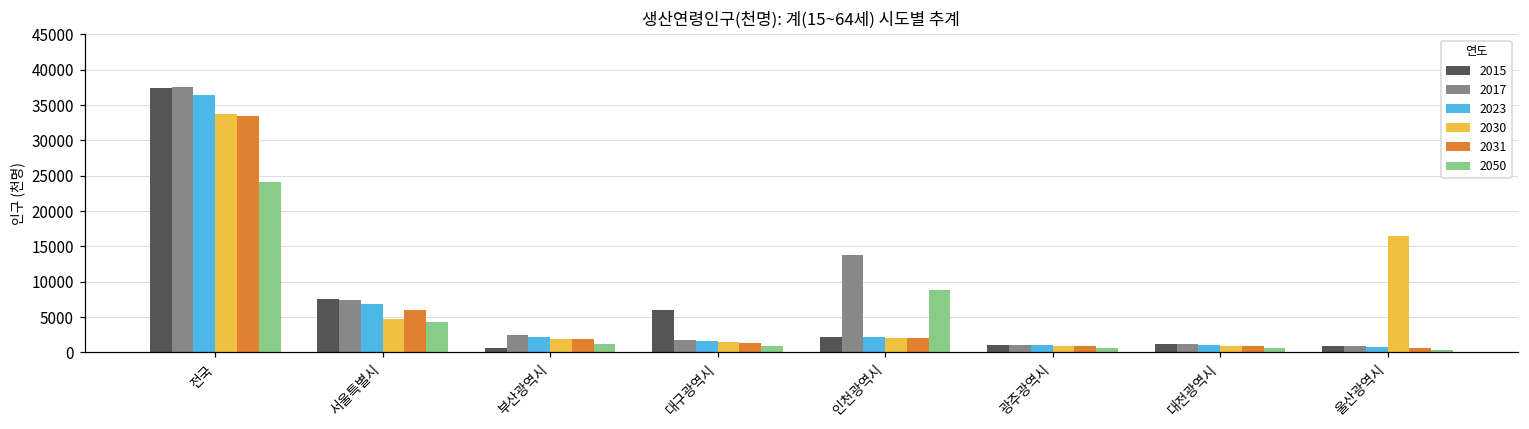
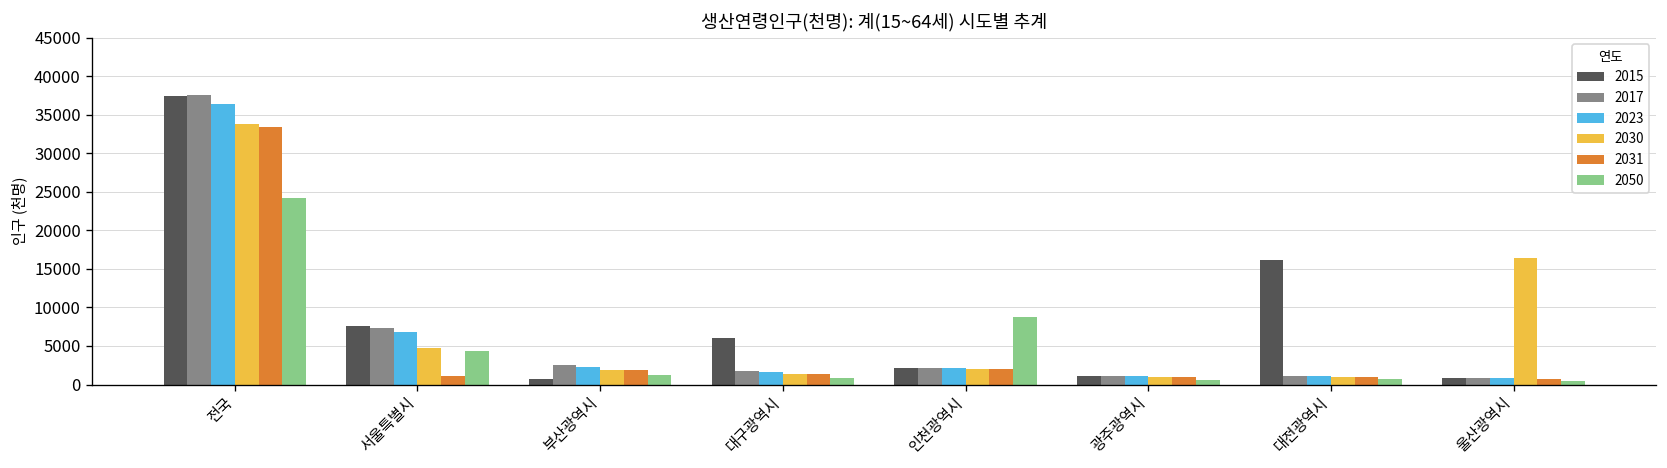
2031, 서울특별시: 6000 -> 1000
2017, 인천광역시: 14000 -> 2000
2015, 대전광역시: 1000 -> 16000
